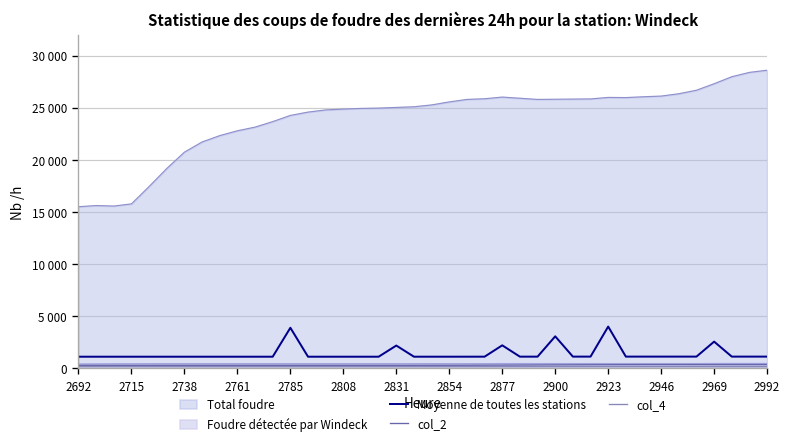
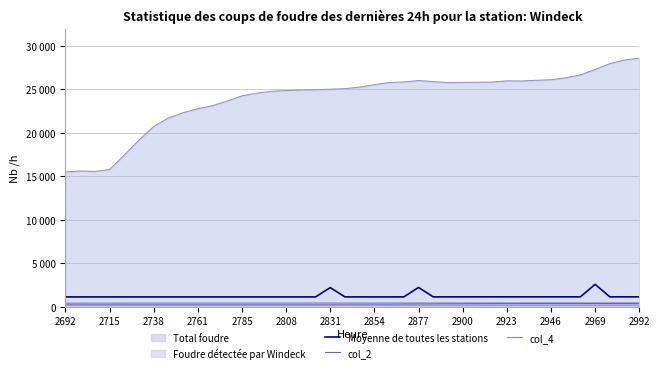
Moyenne de toutes les stations, 2785: 4000 -> 1000
Moyenne de toutes les stations, 2900: 3000 -> 1000
Moyenne de toutes les stations, 2923: 4000 -> 1000
